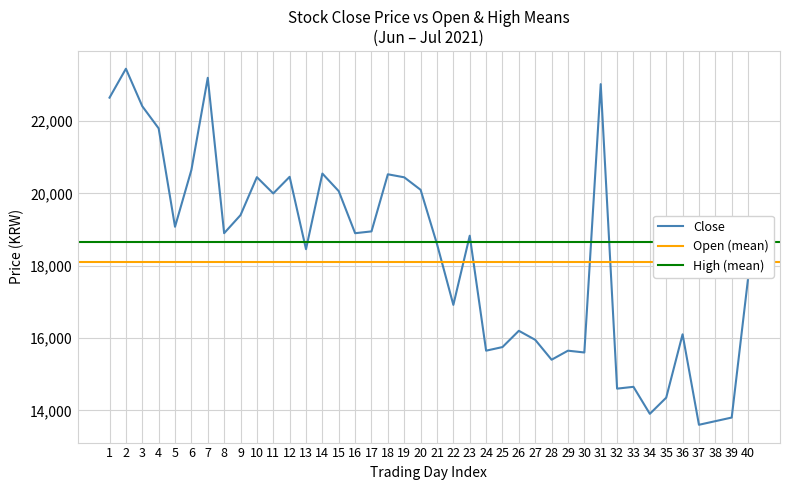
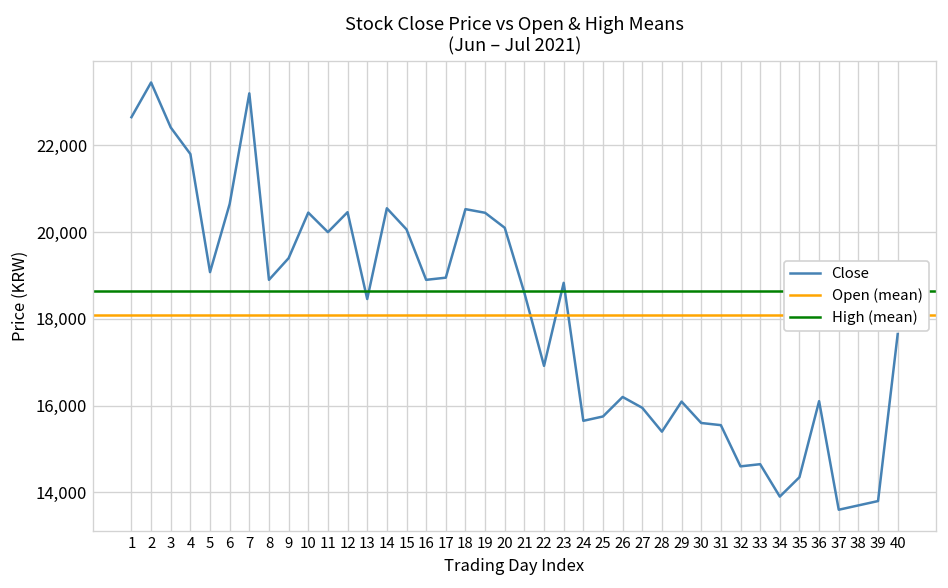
29: 15,700 -> 16,100
31: 23,000 -> 15,600
